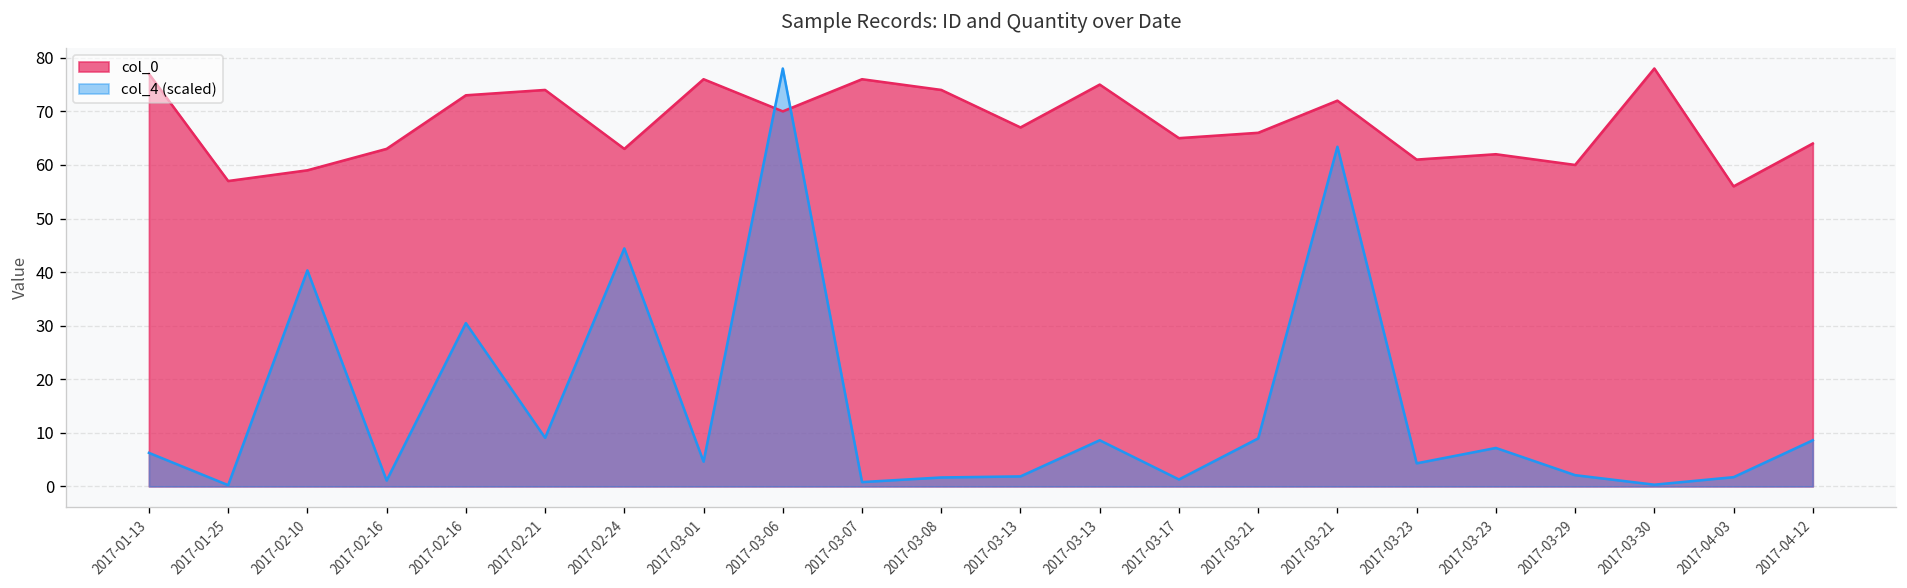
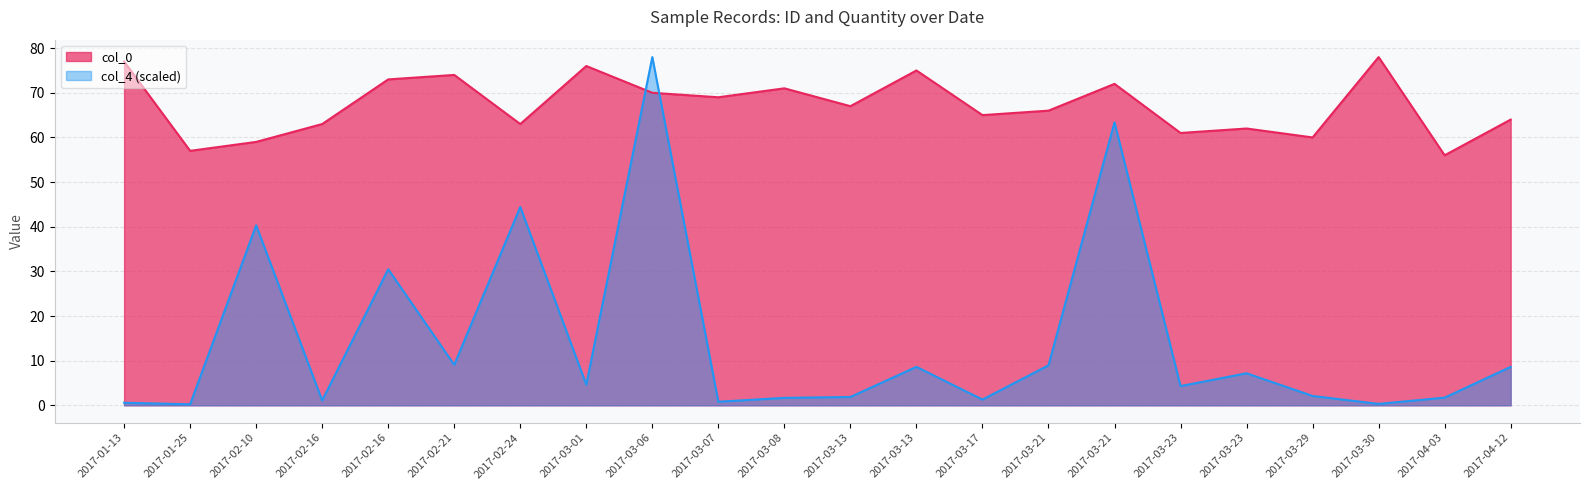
col_4 (scaled), 2017-01-13: 6 -> 1
col_0, 2017-03-07: 76 -> 69
col_0, 2017-03-08: 74 -> 71
